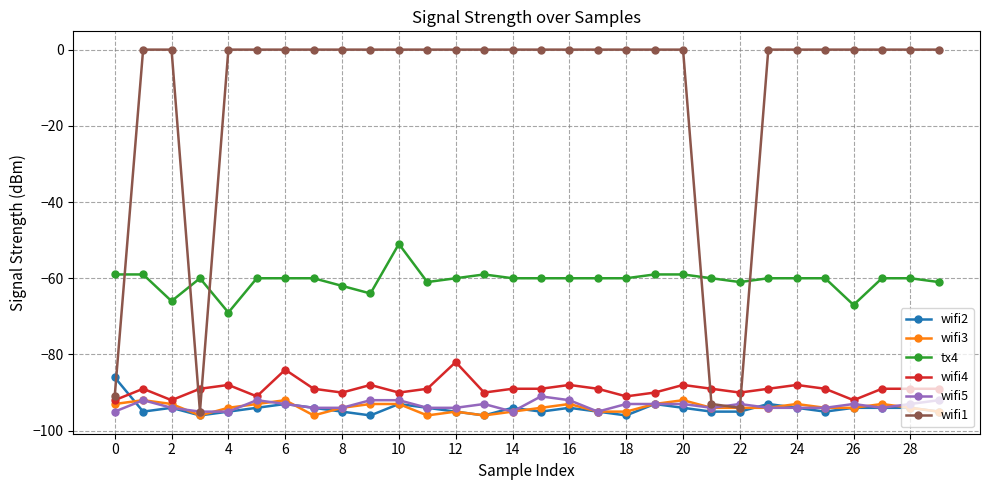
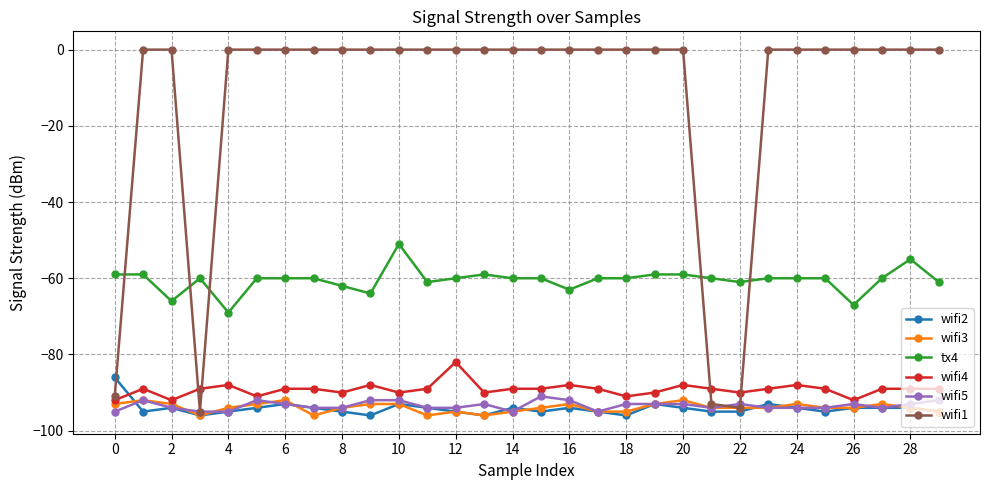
wifi4, 6: -84 -> -89
tx4, 16: -60 -> -63
tx4, 28: -60 -> -55
